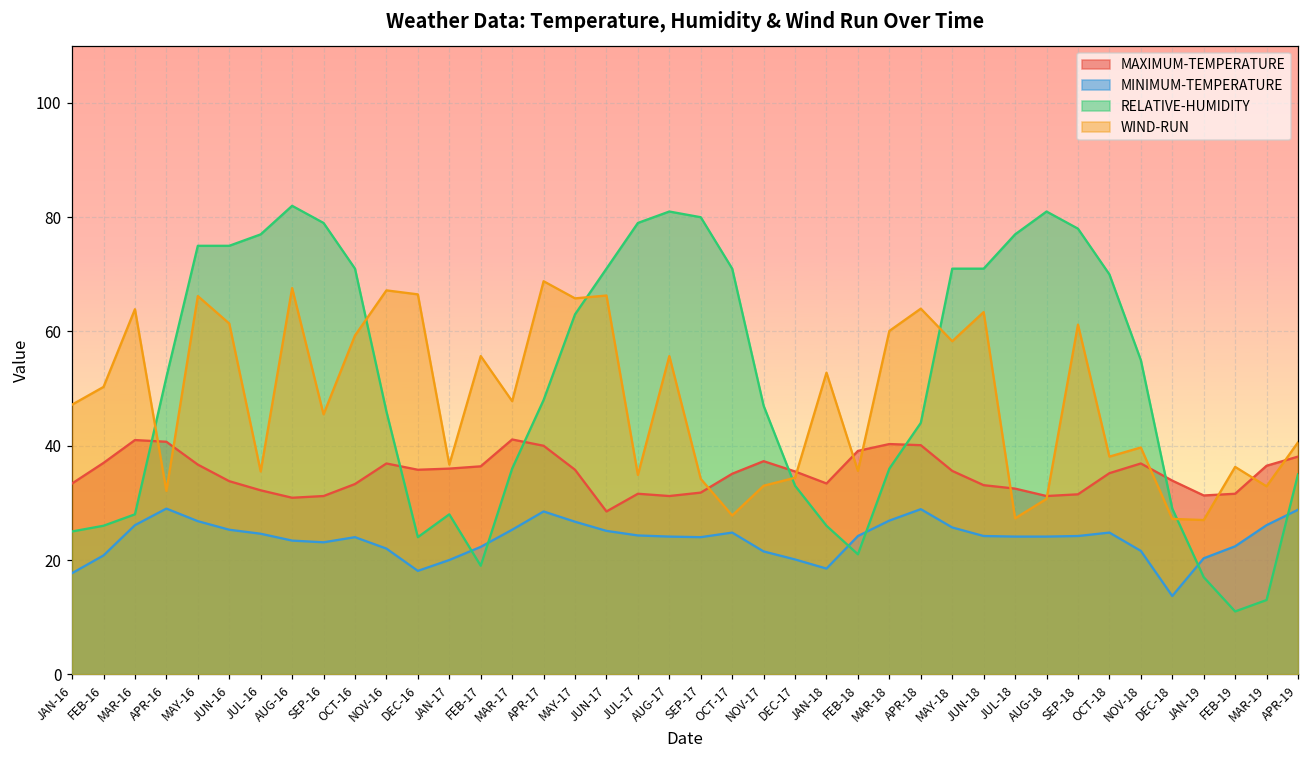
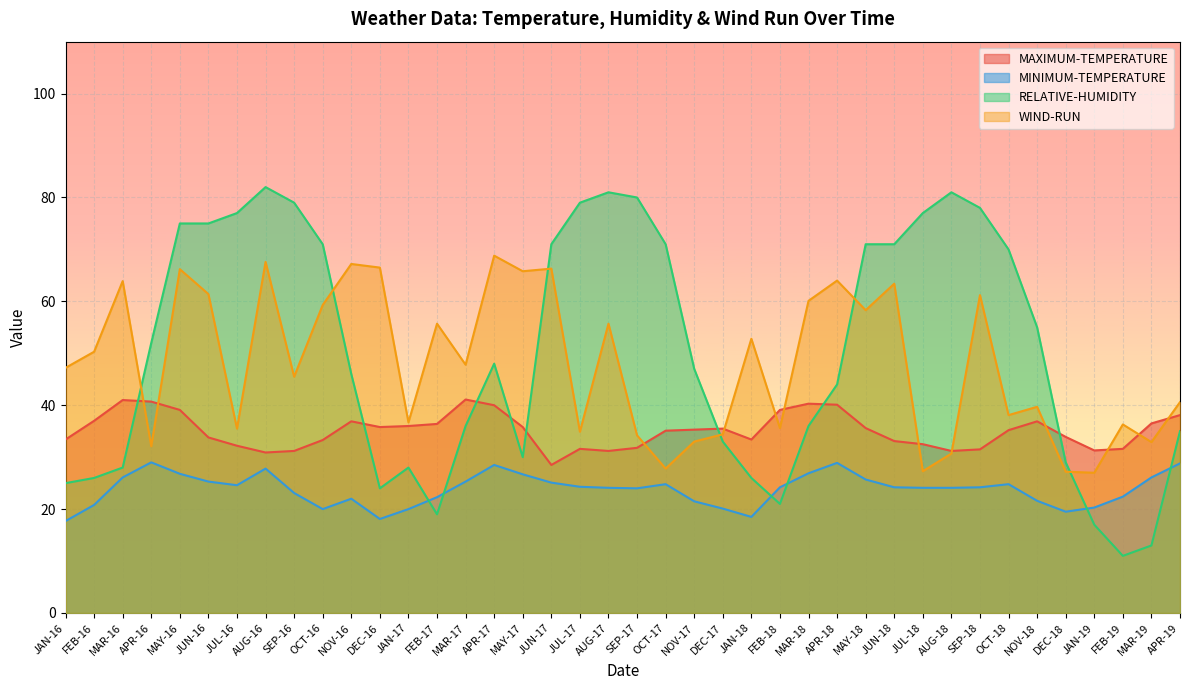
MAXIMUM-TEMPERATURE, MAY-16: 37 -> 39
MINIMUM-TEMPERATURE, AUG-16: 23 -> 28
MINIMUM-TEMPERATURE, OCT-16: 24 -> 20
RELATIVE-HUMIDITY, MAY-17: 63 -> 30
MAXIMUM-TEMPERATURE, NOV-17: 37 -> 35
MINIMUM-TEMPERATURE, DEC-18: 14 -> 20
